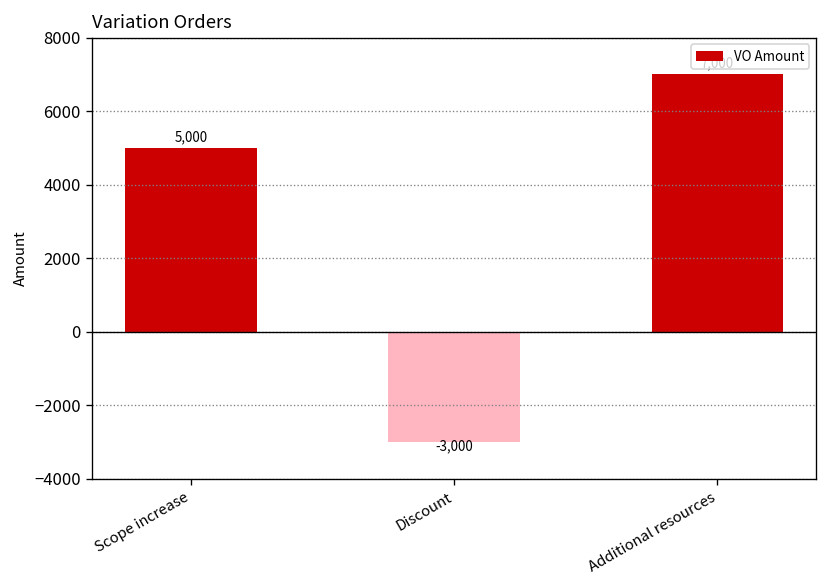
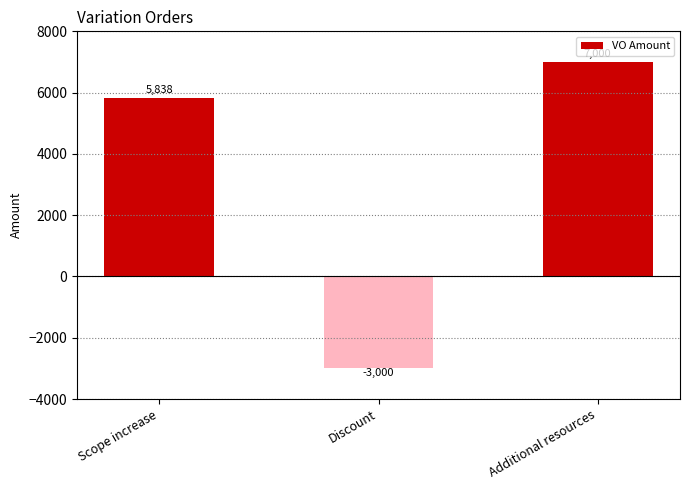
Scope increase: 5,000 -> 5,838
